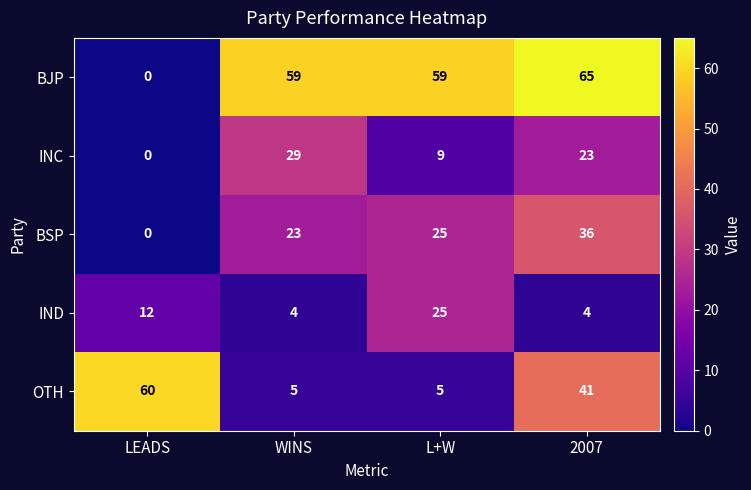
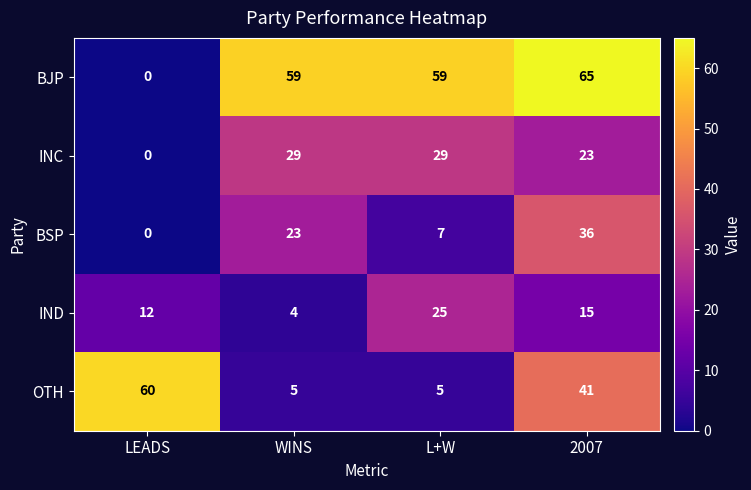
INC, L+W: 9 -> 29
BSP, L+W: 25 -> 7
IND, 2007: 4 -> 15
